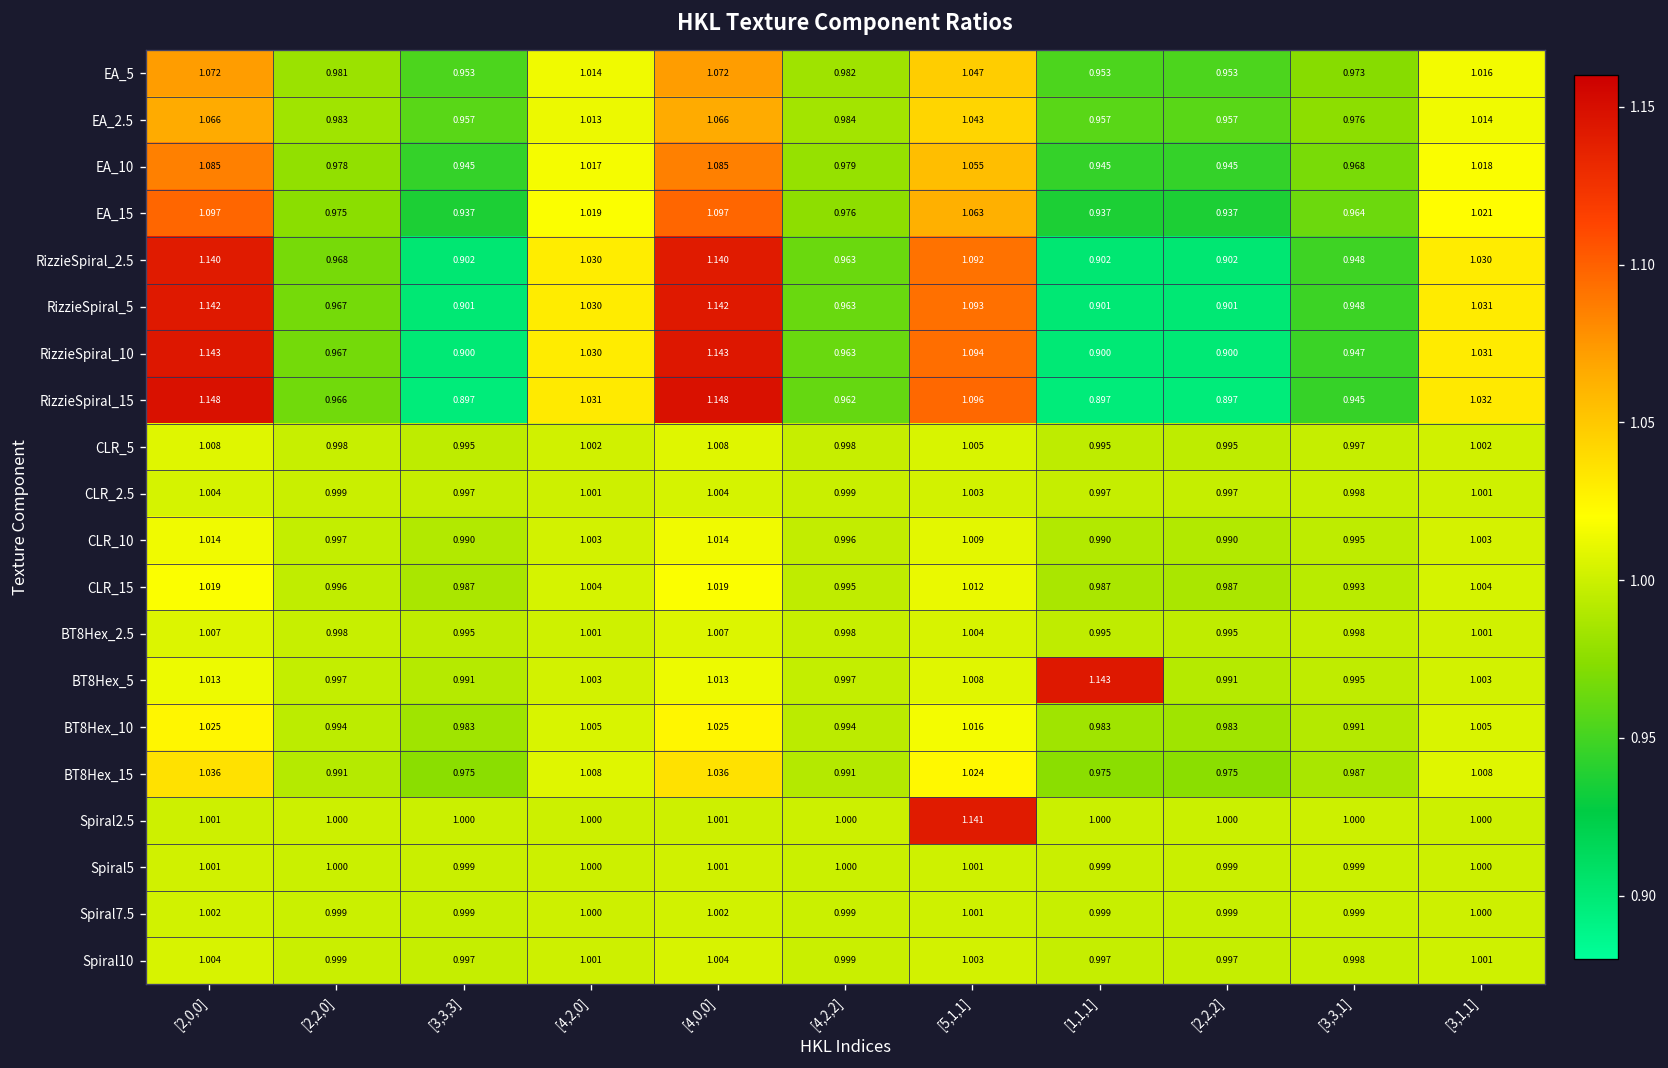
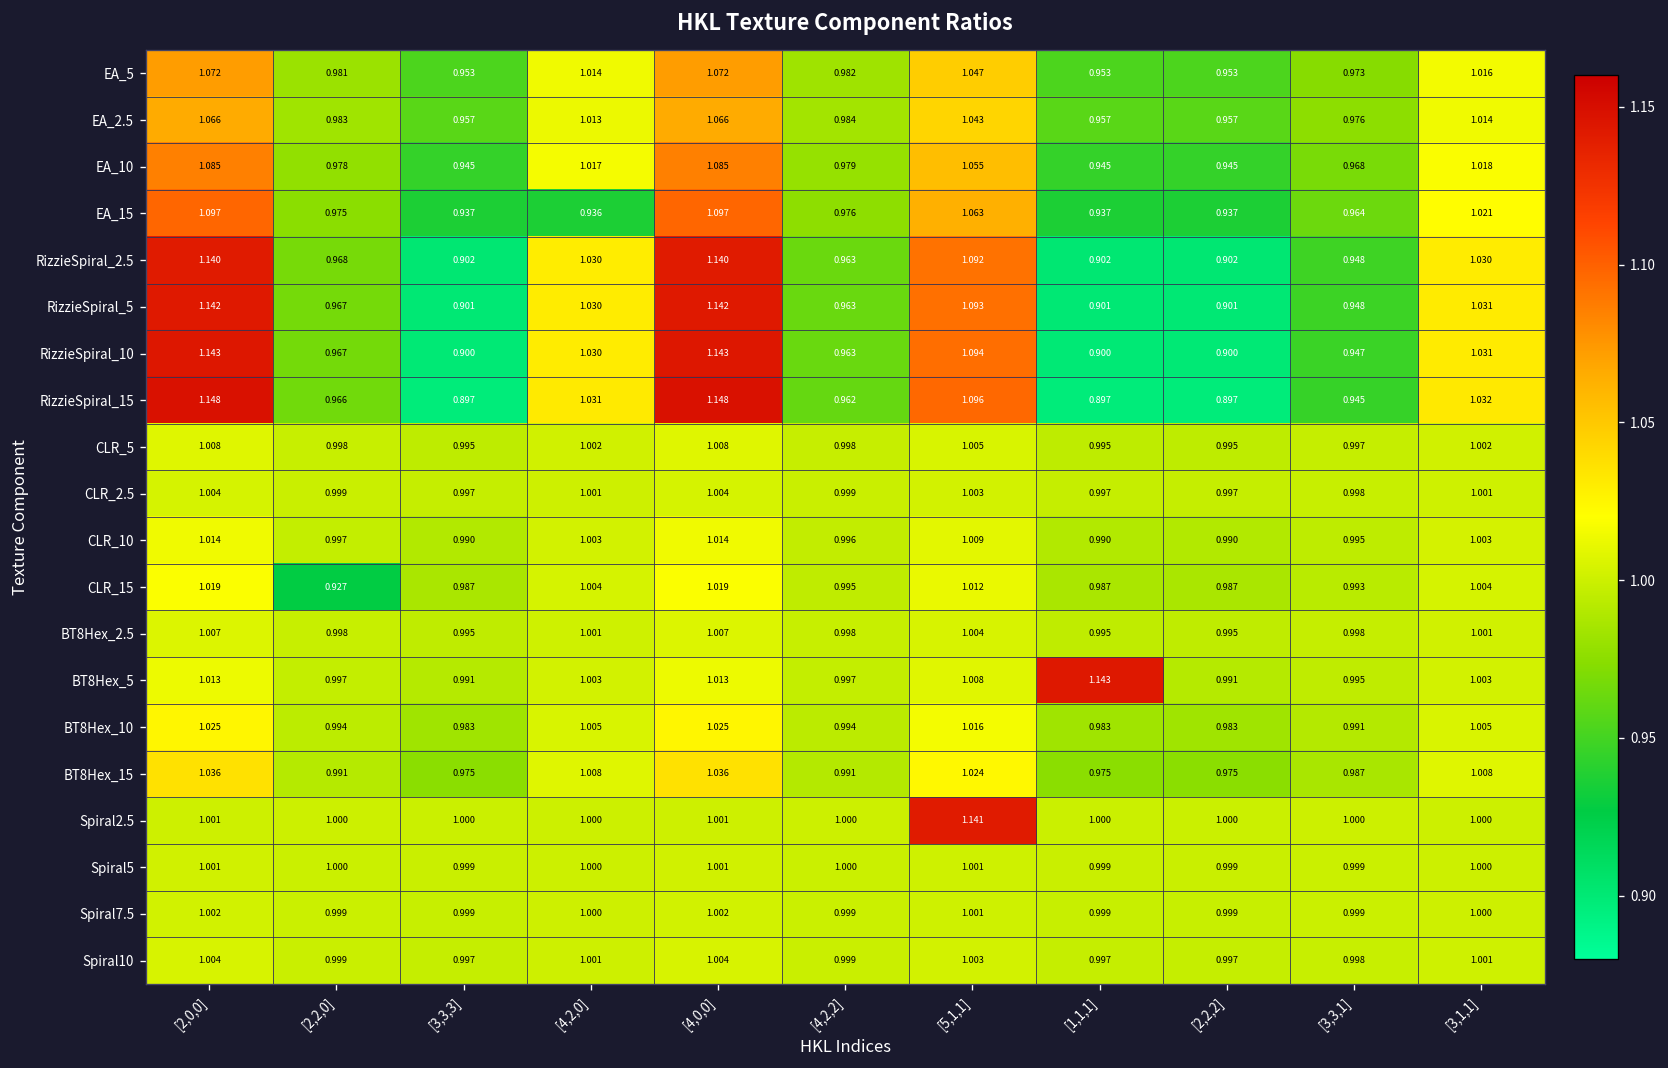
EA_15, [4,2,0]: 1.019 -> 0.936
CLR_15, [2,2,0]: 0.996 -> 0.927
